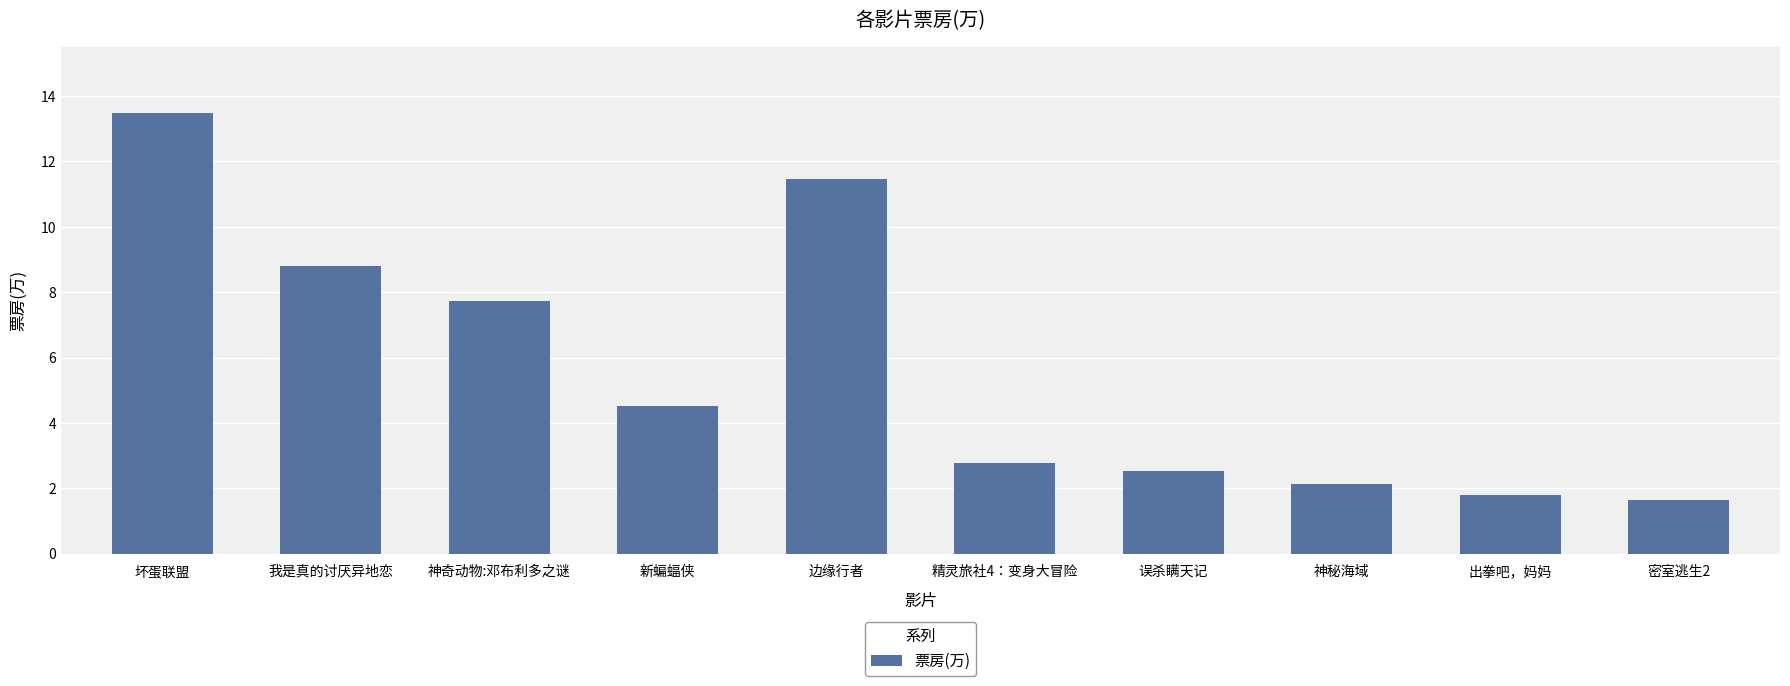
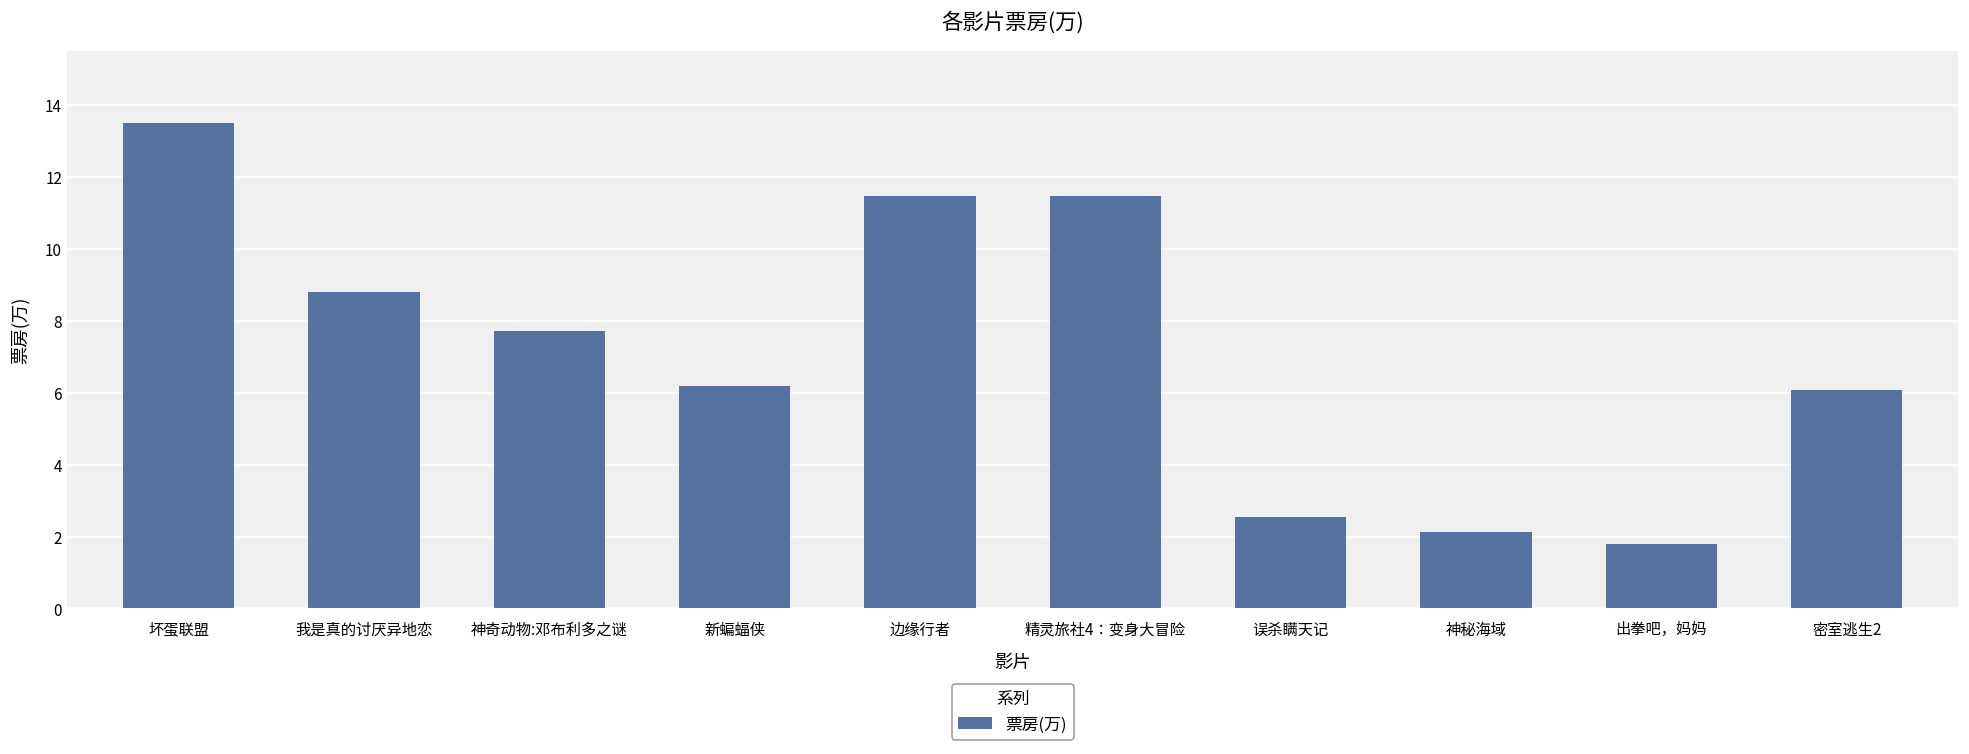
新蝙蝠侠: 4.5 -> 6.2
精灵旅社4：变身大冒险: 2.8 -> 11.5
密室逃生2: 1.7 -> 6.1
